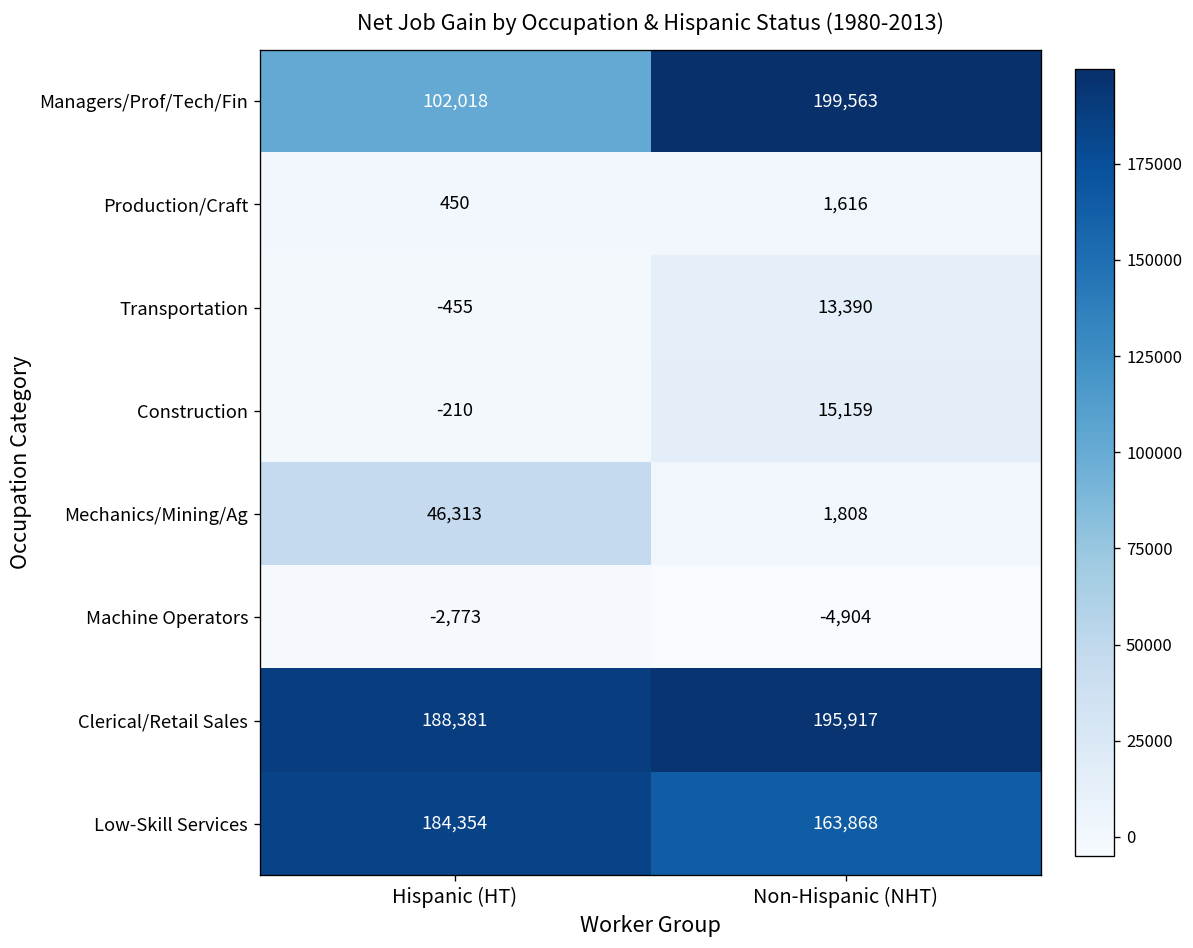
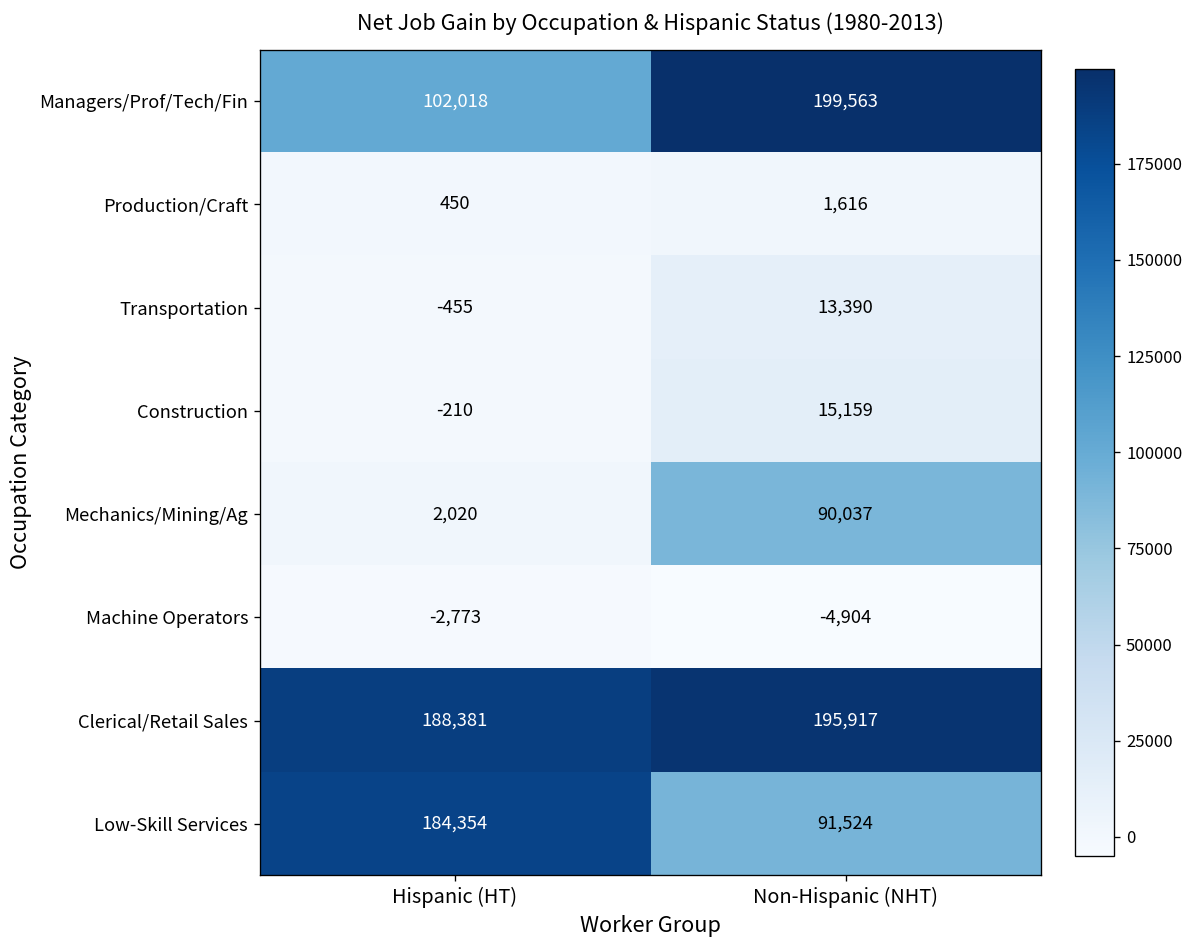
Mechanics/Mining/Ag, Hispanic (HT): 46,313 -> 2,020
Mechanics/Mining/Ag, Non-Hispanic (NHT): 1,808 -> 90,037
Low-Skill Services, Non-Hispanic (NHT): 163,868 -> 91,524
